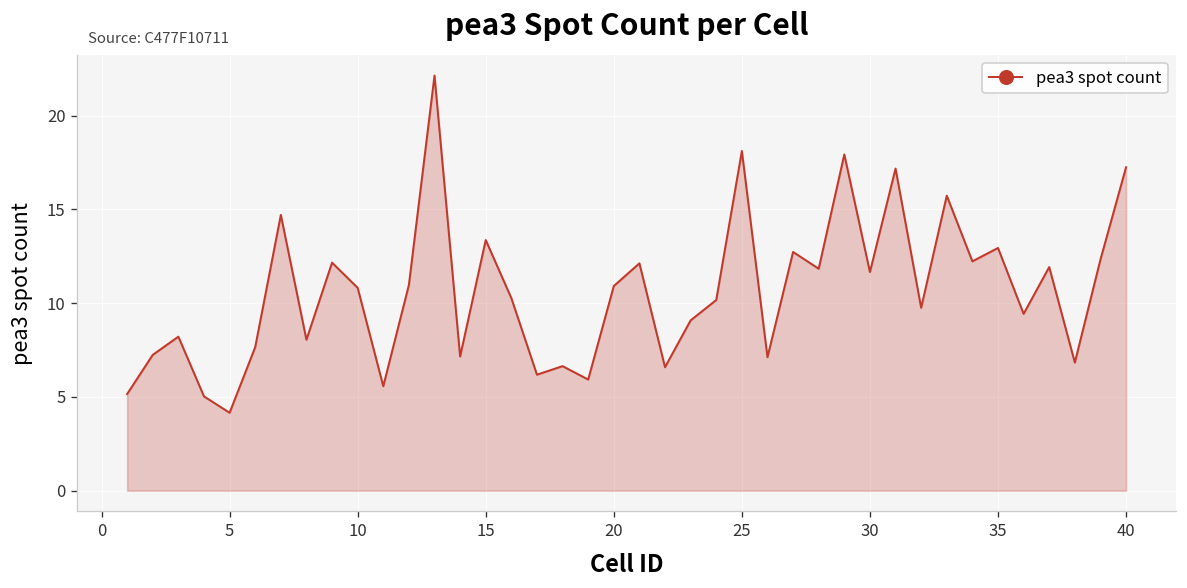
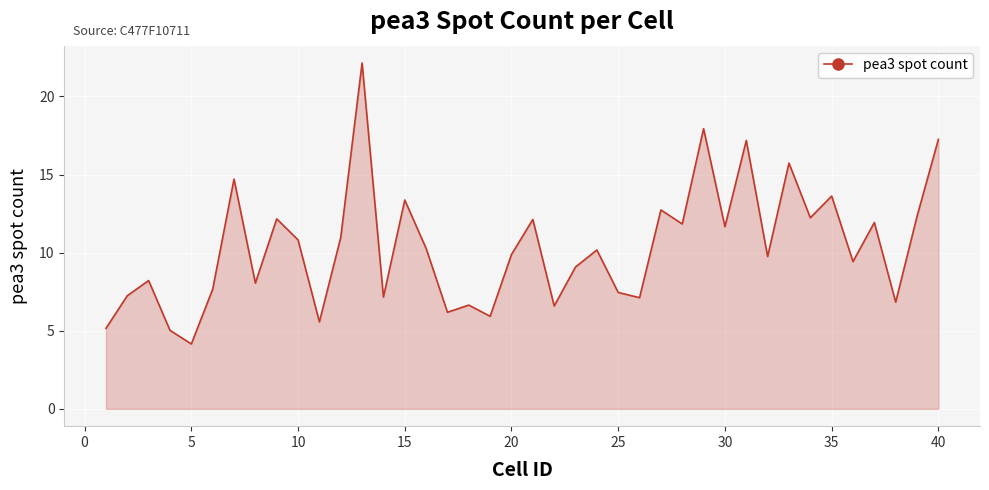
20: 10.9 -> 9.9
25: 18.1 -> 7.5
35: 12.9 -> 13.6
